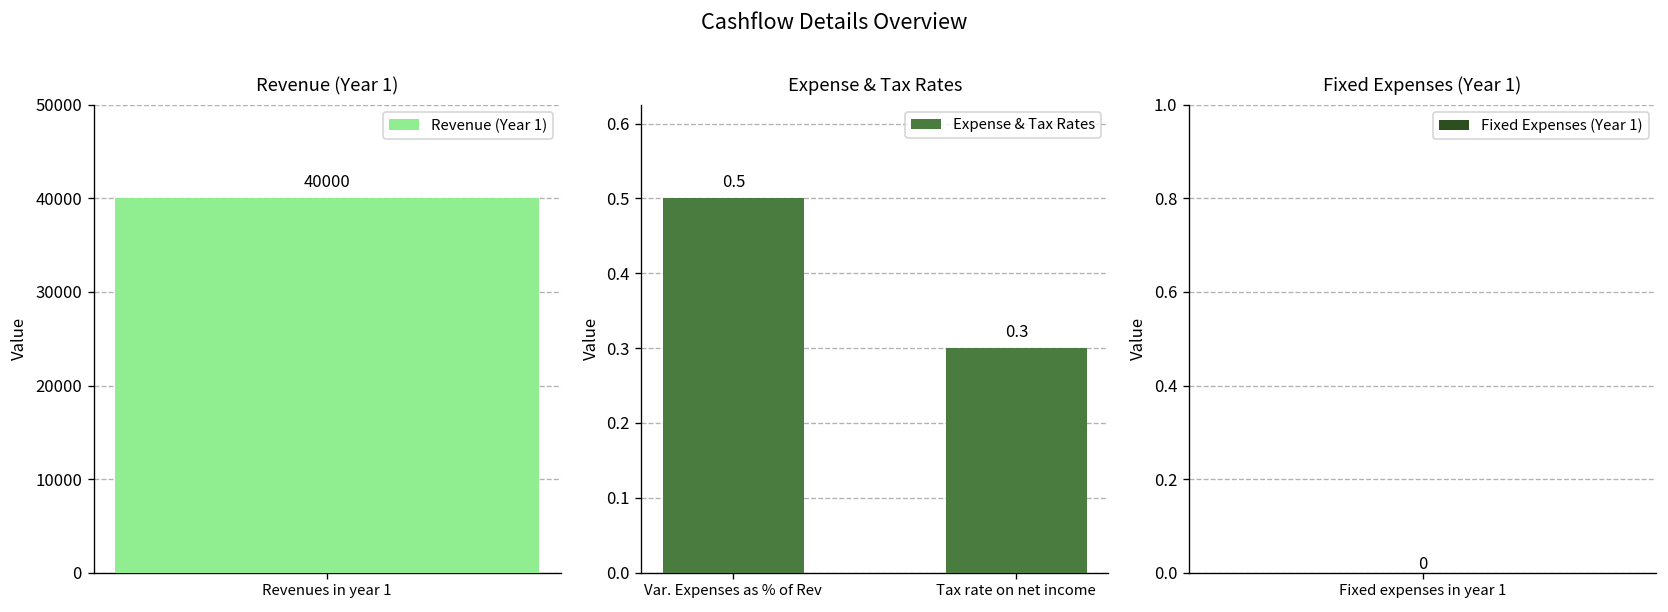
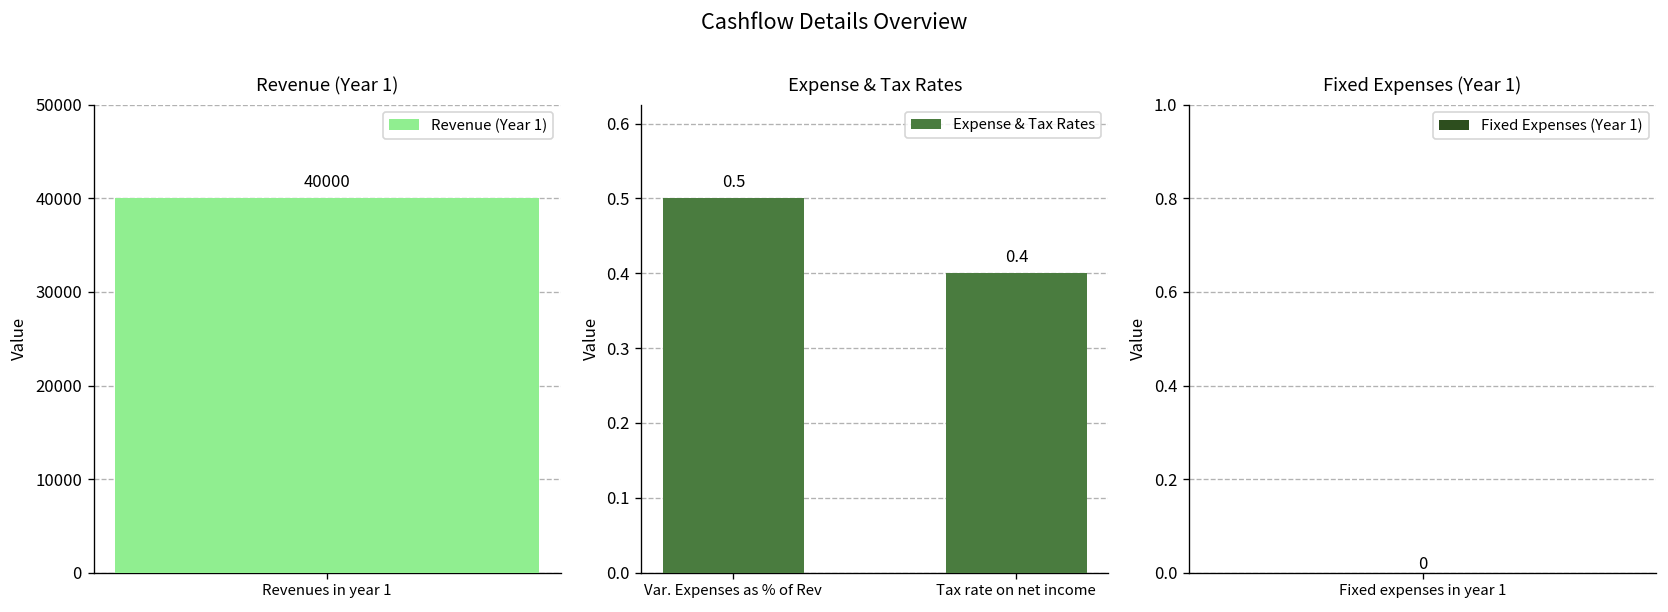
Expense & Tax Rates, Tax rate on net income: 0.3 -> 0.4
